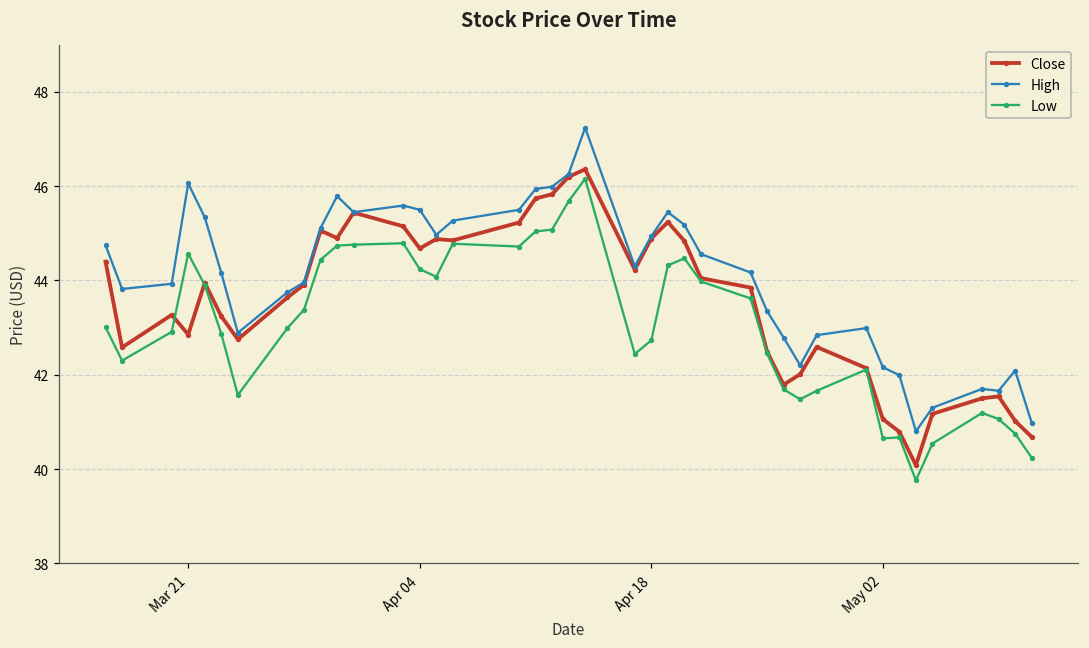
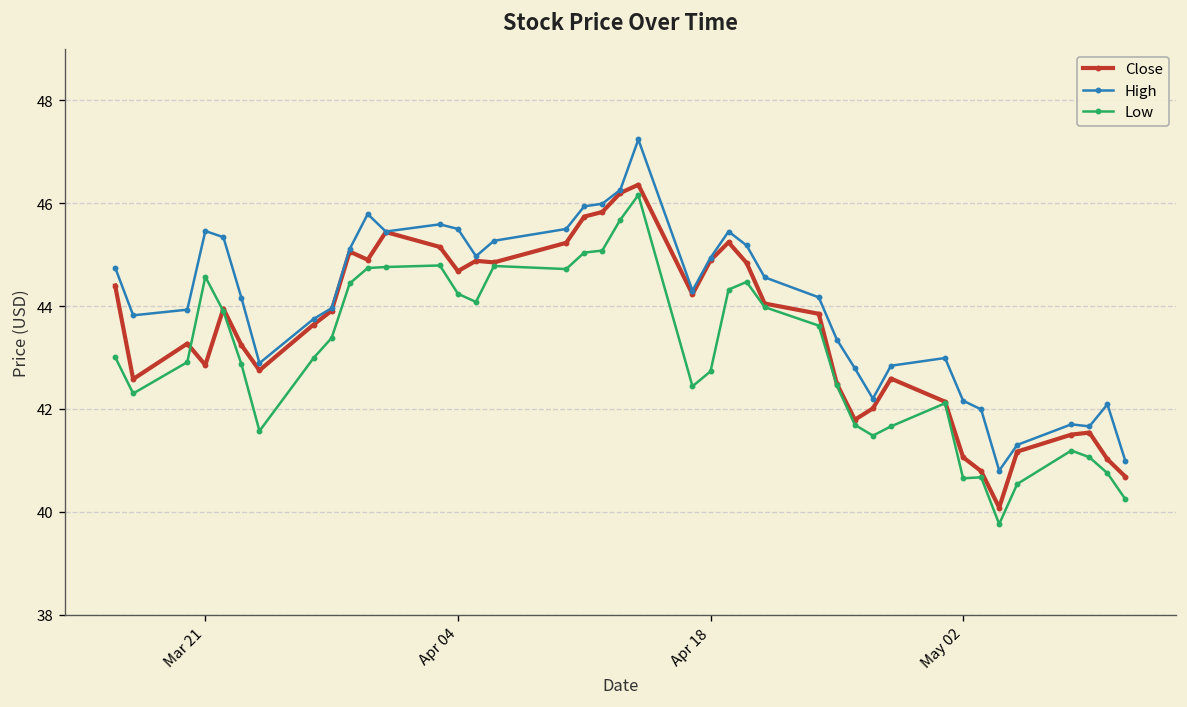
High, Mar 21: 46.1 -> 45.5
